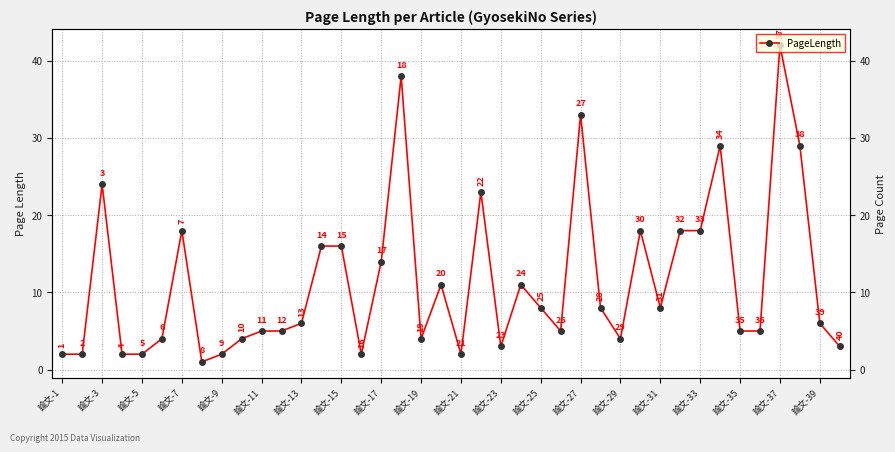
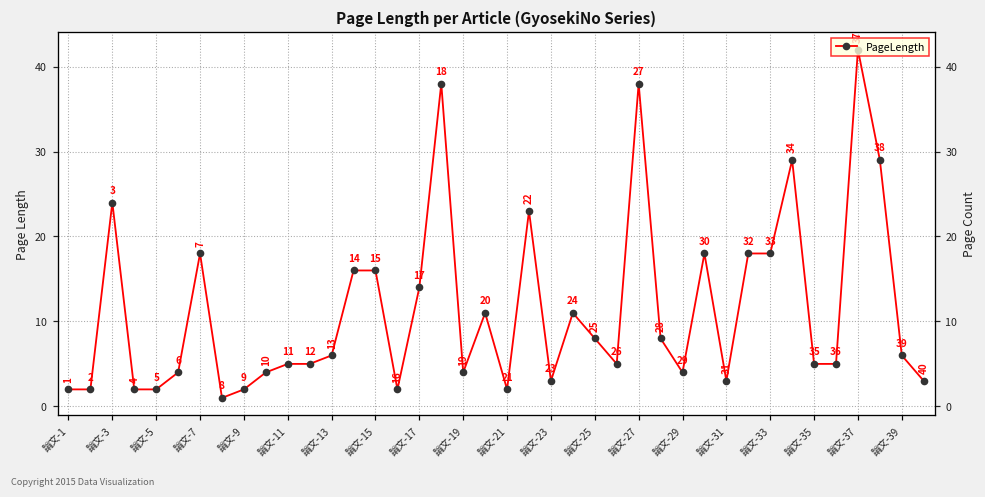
論文-27: 33 -> 38
論文-31: 8 -> 3
